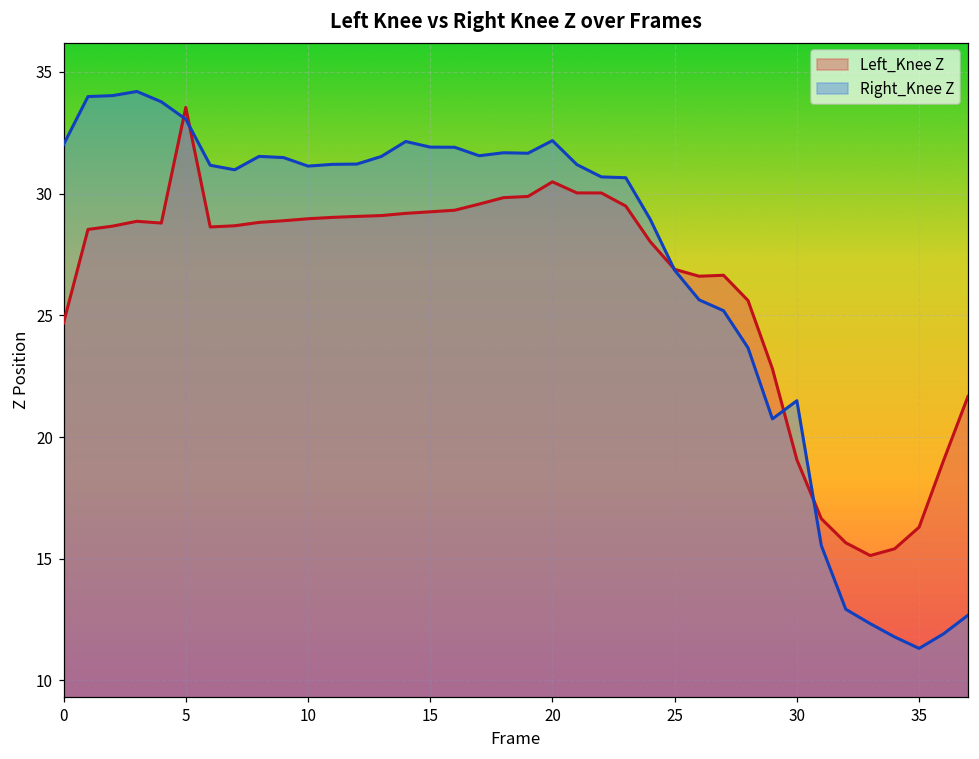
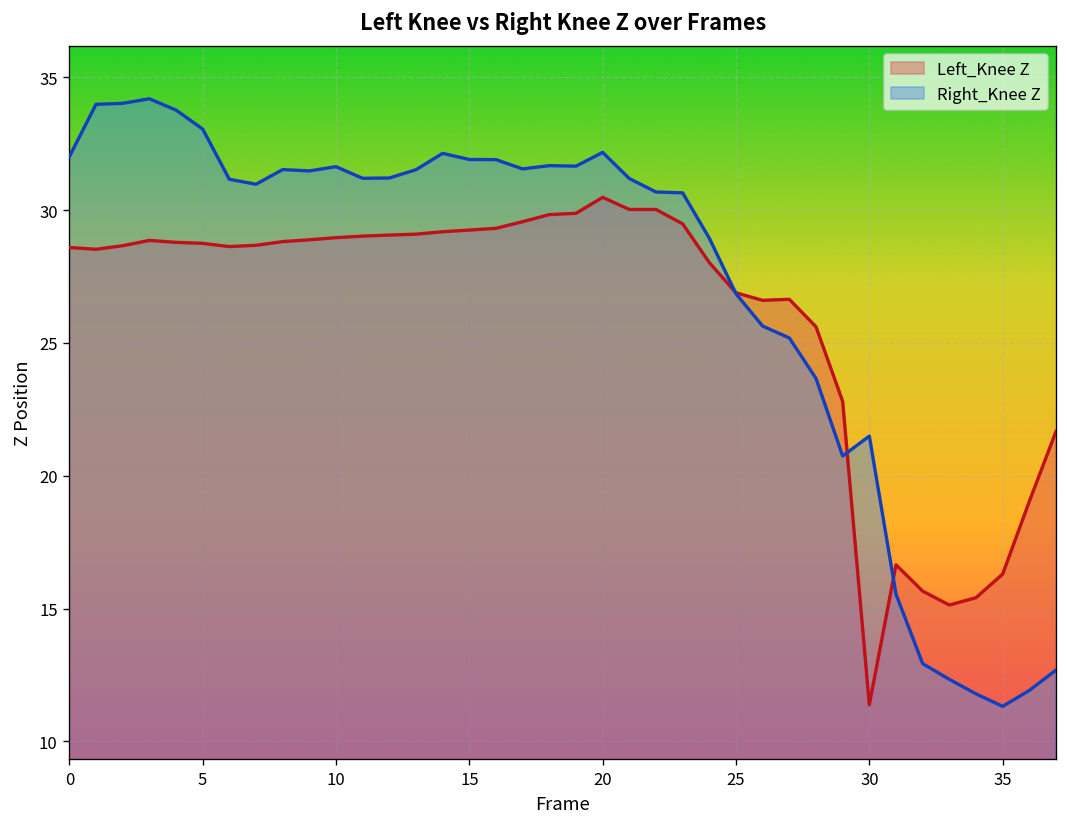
Left_Knee Z, 0: 24.7 -> 28.6
Left_Knee Z, 5: 33.5 -> 28.8
Right_Knee Z, 10: 31.1 -> 31.6
Left_Knee Z, 30: 19.1 -> 11.4
